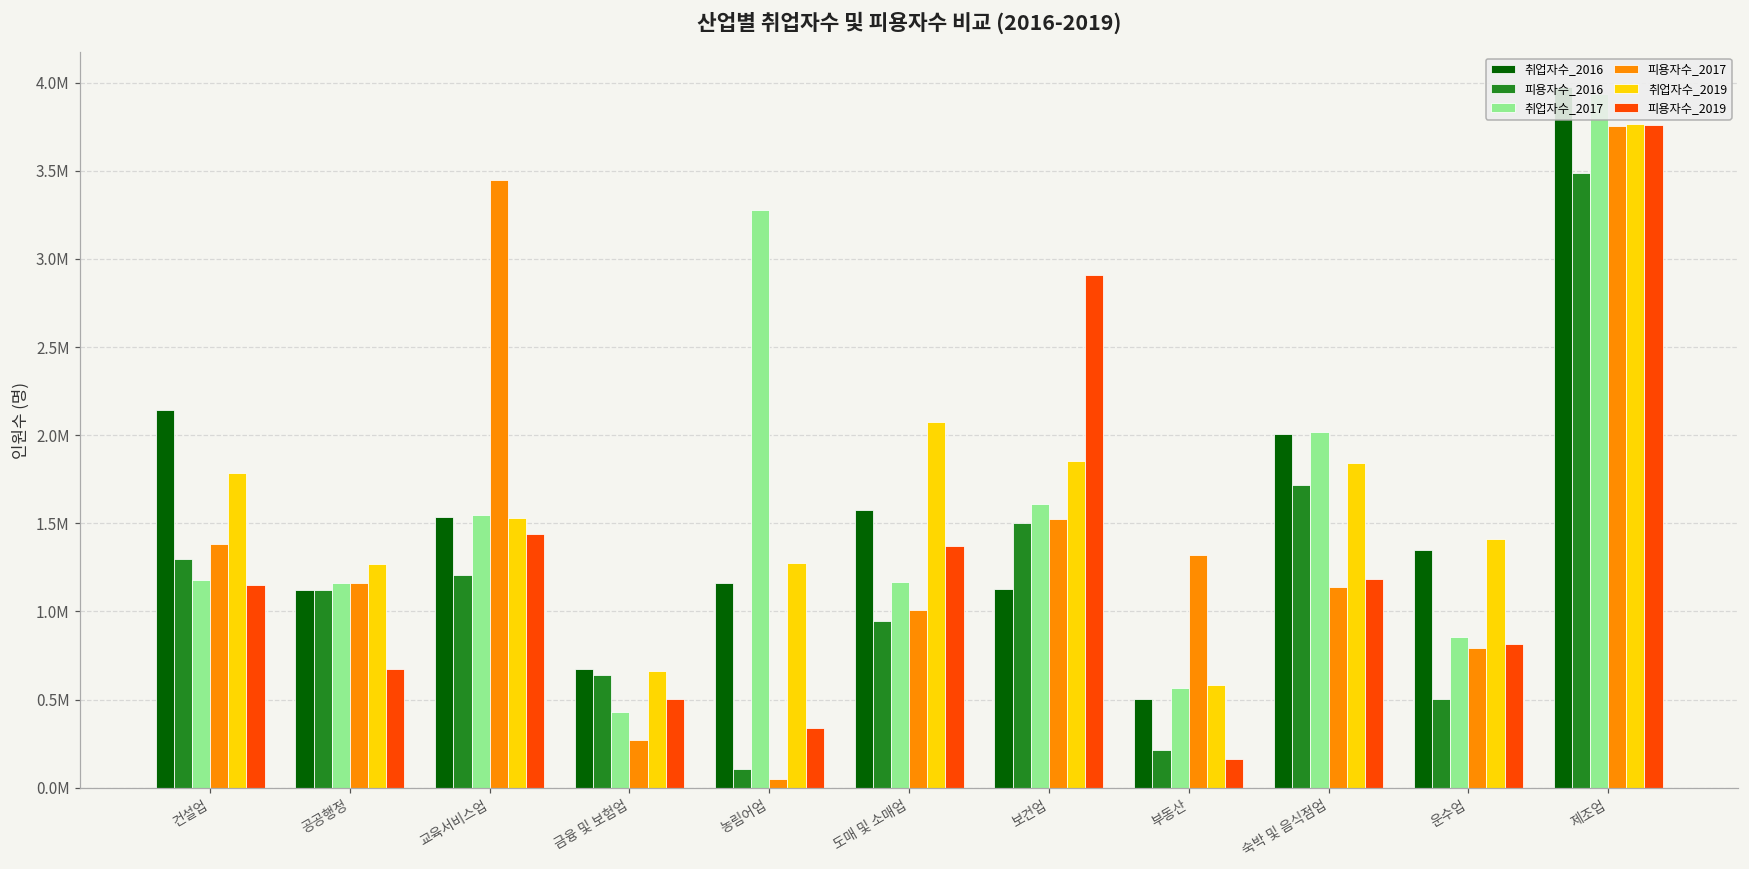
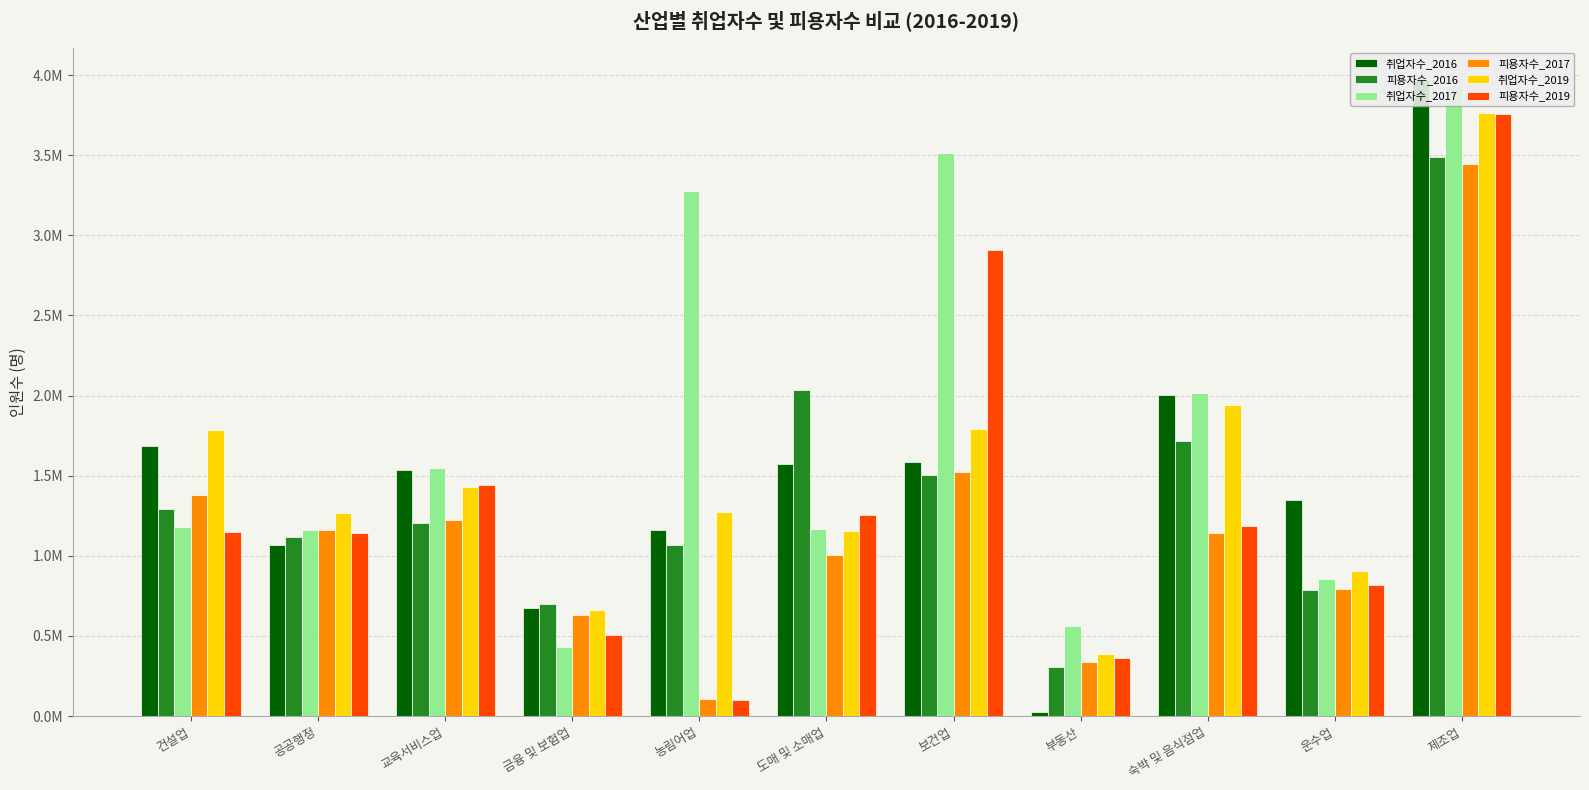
취업자수_2016, 건설업: 2140000 -> 1690000
취업자수_2016, 공공행정: 1120000 -> 1070000
피용자수_2019, 공공행정: 670000 -> 1140000
피용자수_2017, 교육서비스업: 3450000 -> 1220000
취업자수_2019, 교육서비스업: 1530000 -> 1430000
피용자수_2016, 금융 및 보험업: 640000 -> 700000
피용자수_2017, 금융 및 보험업: 270000 -> 630000
피용자수_2016, 농림어업: 110000 -> 1070000
피용자수_2017, 농림어업: 50000 -> 100000
피용자수_2019, 농림어업: 340000 -> 100000
피용자수_2016, 도매 및 소매업: 950000 -> 2040000
취업자수_2019, 도매 및 소매업: 2070000 -> 1150000
피용자수_2019, 도매 및 소매업: 1370000 -> 1250000
취업자수_2016, 보건업: 1130000 -> 1590000
취업자수_2017, 보건업: 1610000 -> 3510000
취업자수_2019, 보건업: 1850000 -> 1790000
취업자수_2016, 부동산: 500000 -> 30000
피용자수_2016, 부동산: 210000 -> 300000
피용자수_2017, 부동산: 1320000 -> 340000
취업자수_2019, 부동산: 580000 -> 390000
피용자수_2019, 부동산: 160000 -> 360000
취업자수_2019, 숙박 및 음식점업: 1840000 -> 1940000
피용자수_2016, 운수업: 500000 -> 790000
취업자수_2019, 운수업: 1410000 -> 900000
피용자수_2017, 제조업: 3750000 -> 3440000
